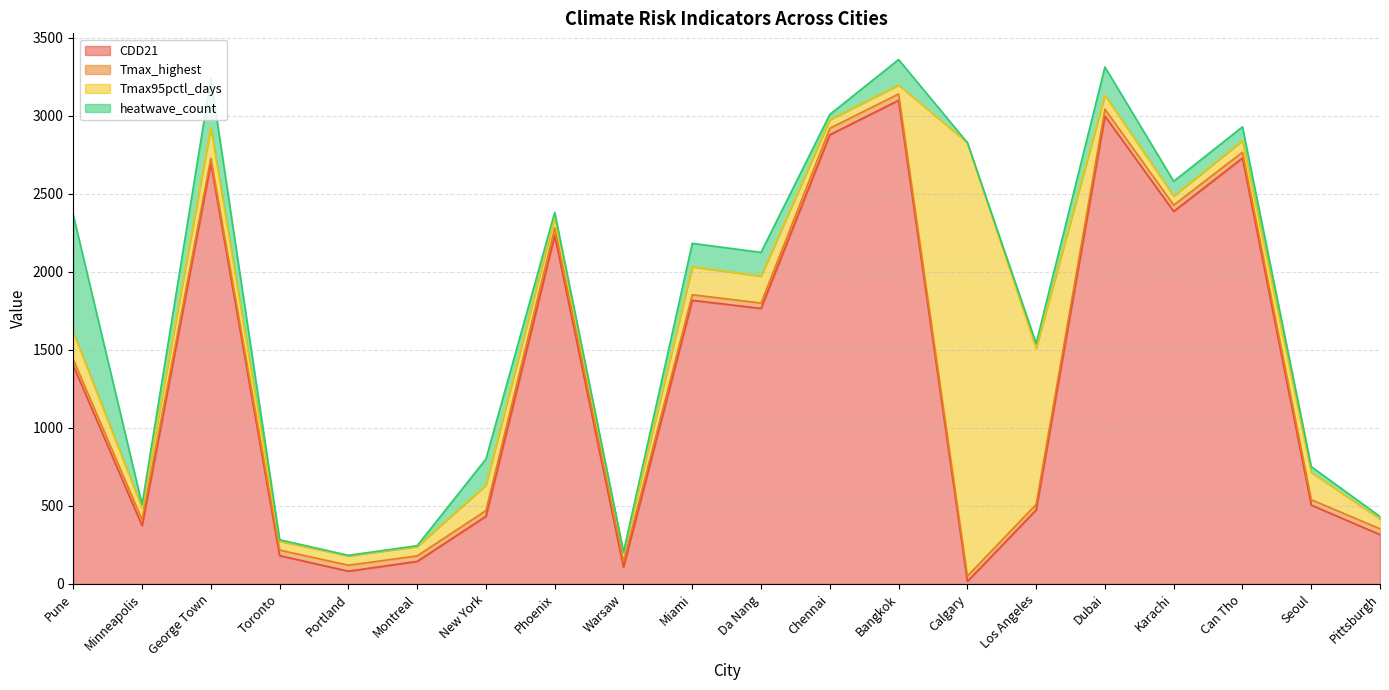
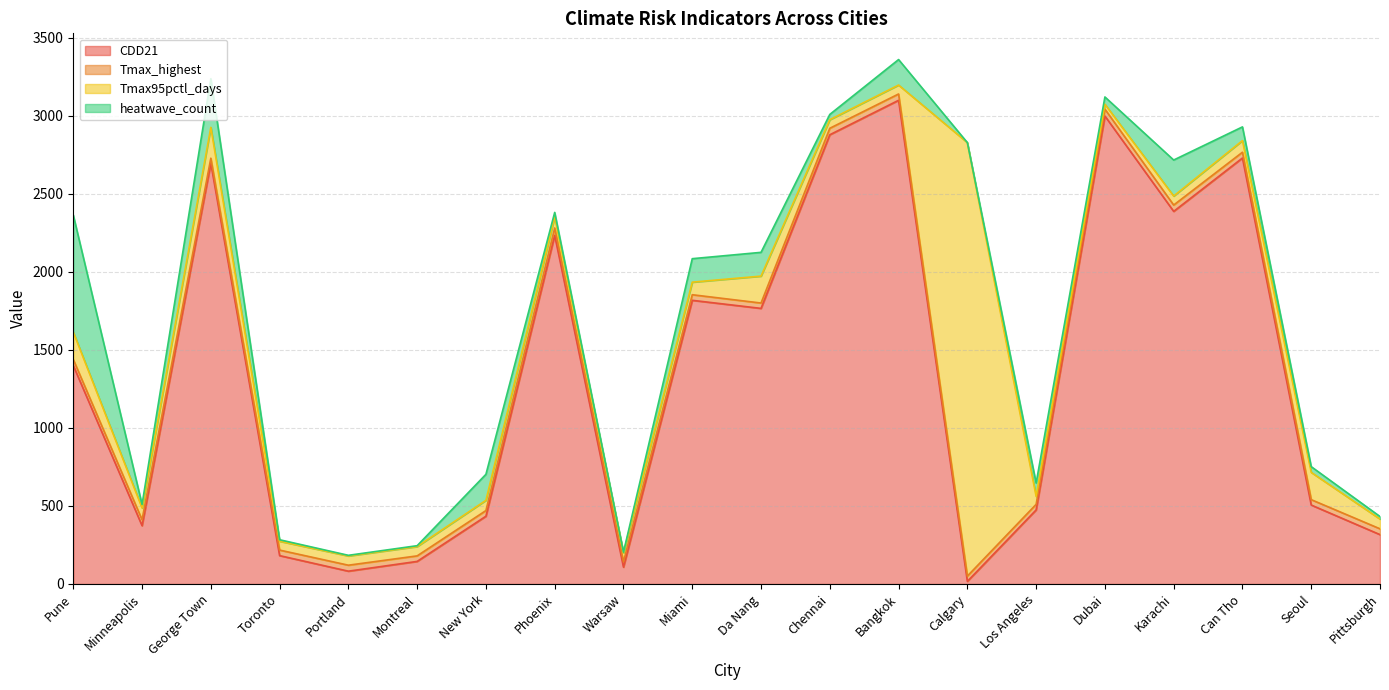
Tmax95pctl_days, New York: 160 -> 70
Tmax95pctl_days, Miami: 180 -> 80
Tmax95pctl_days, Los Angeles: 1000 -> 50
heatwave_count, Los Angeles: 30 -> 90
Tmax95pctl_days, Dubai: 90 -> 30
heatwave_count, Dubai: 180 -> 50
heatwave_count, Karachi: 90 -> 230
